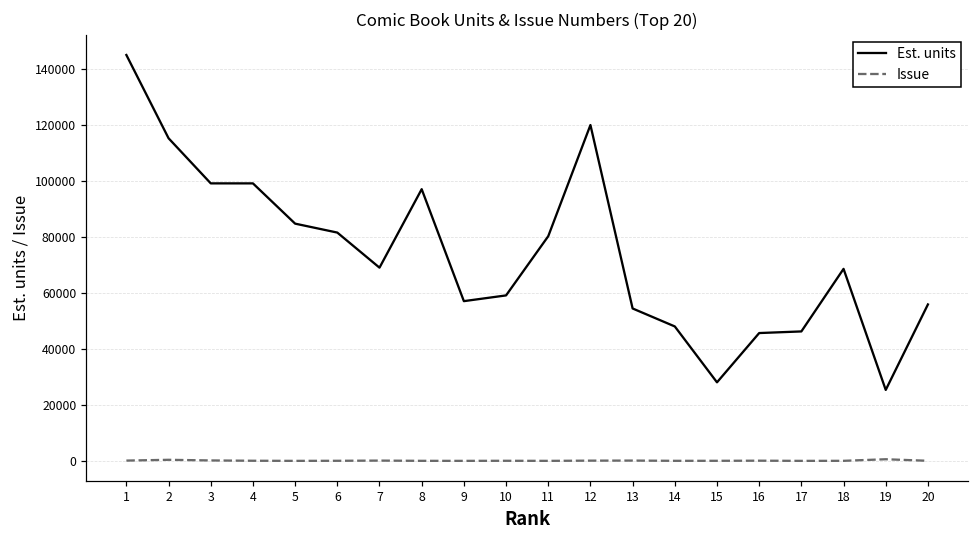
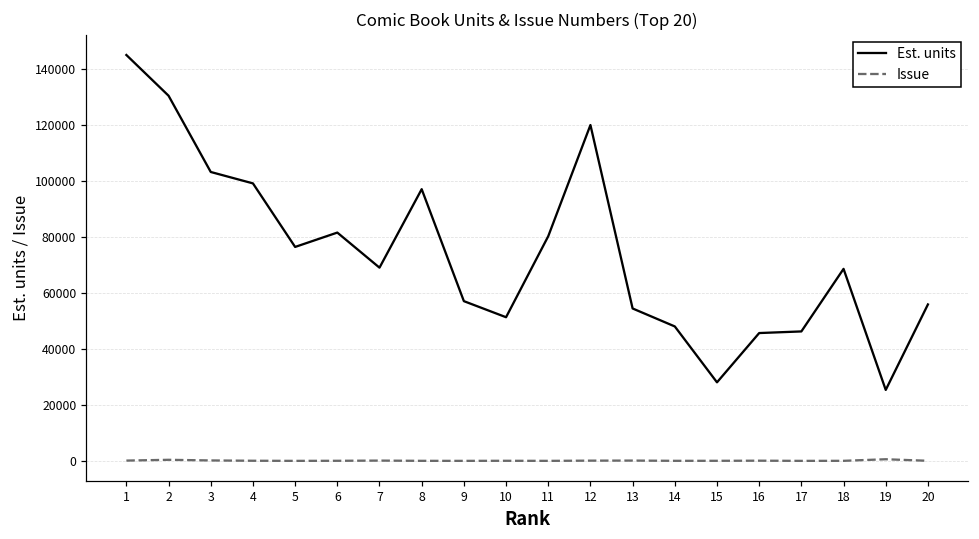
Est. units, 2: 115000 -> 130000
Est. units, 3: 99000 -> 103000
Est. units, 5: 85000 -> 76000
Est. units, 10: 59000 -> 51000
